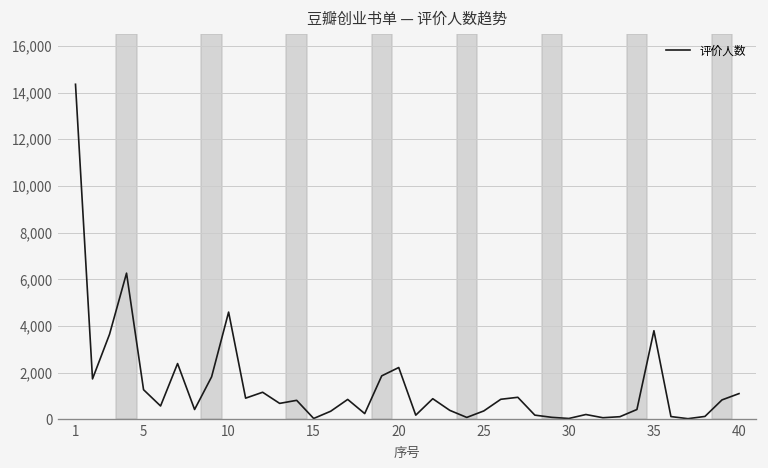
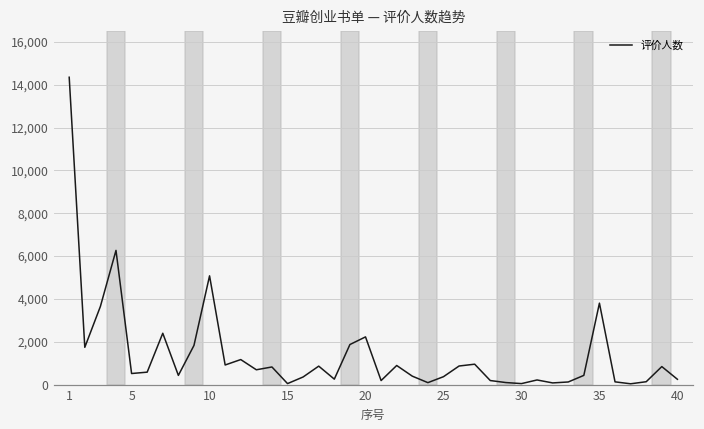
5: 1,300 -> 500
10: 4,600 -> 5,100
40: 1,100 -> 200
